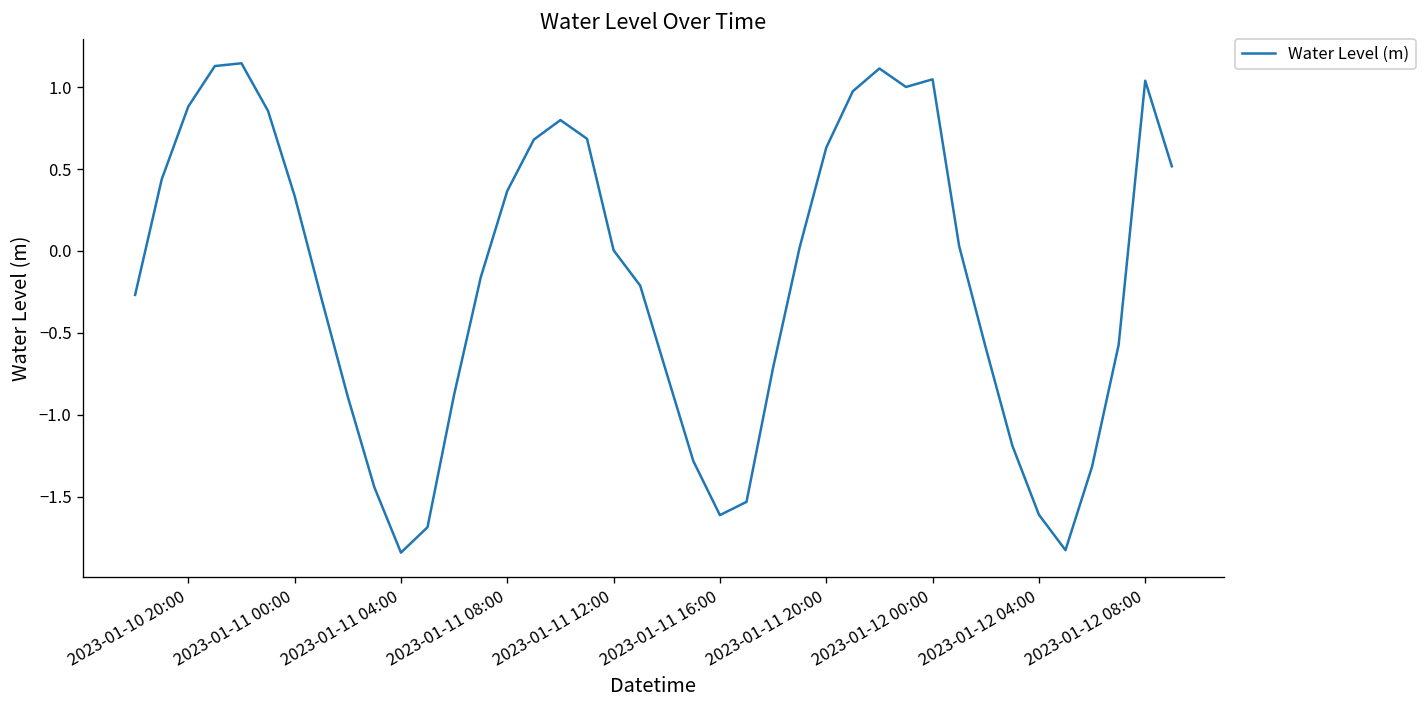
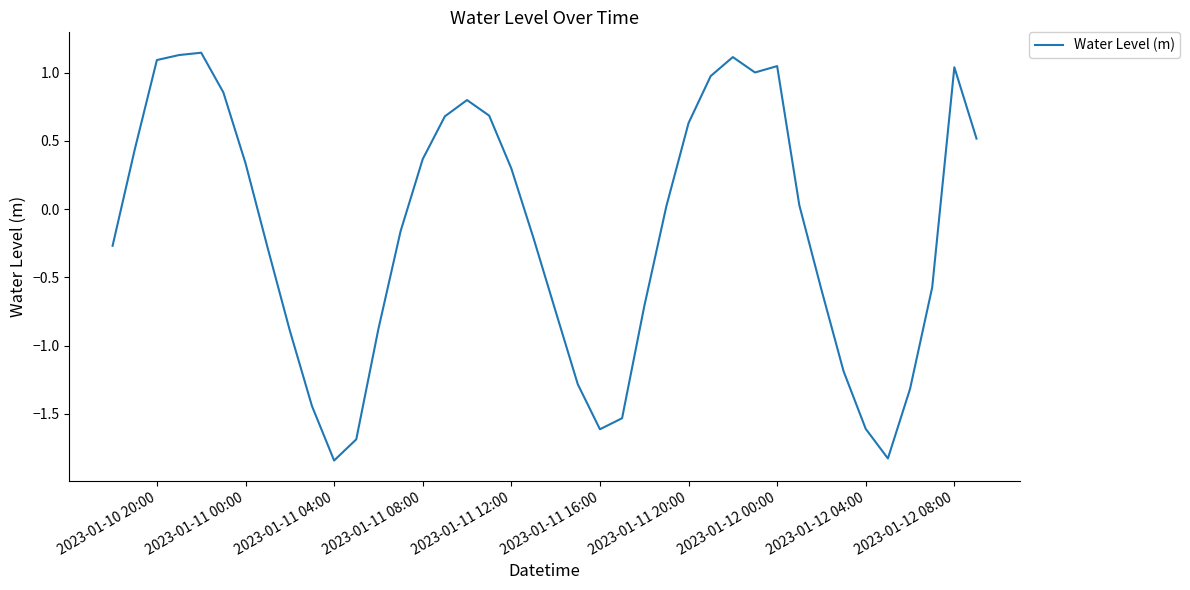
2023-01-10 20:00: 0.88 -> 1.09
2023-01-11 12:00: 0.00 -> 0.30
